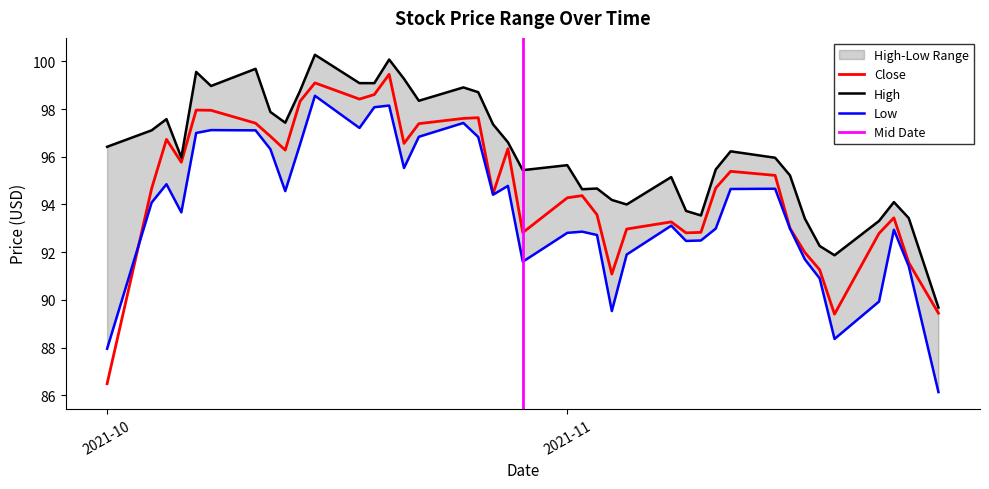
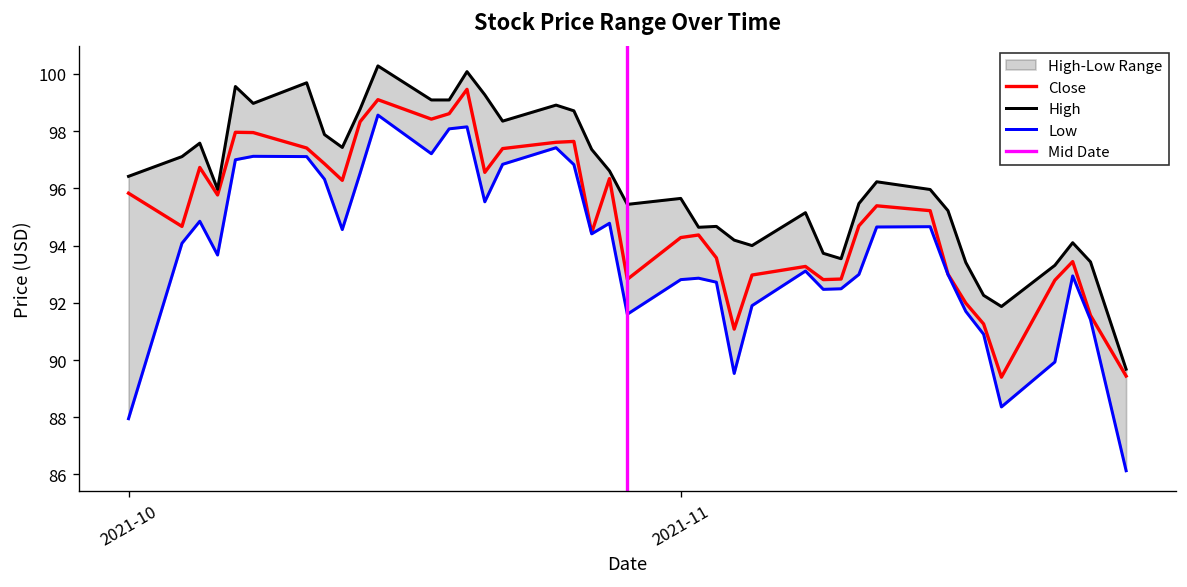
Close, 2021-10: 86.5 -> 95.8
